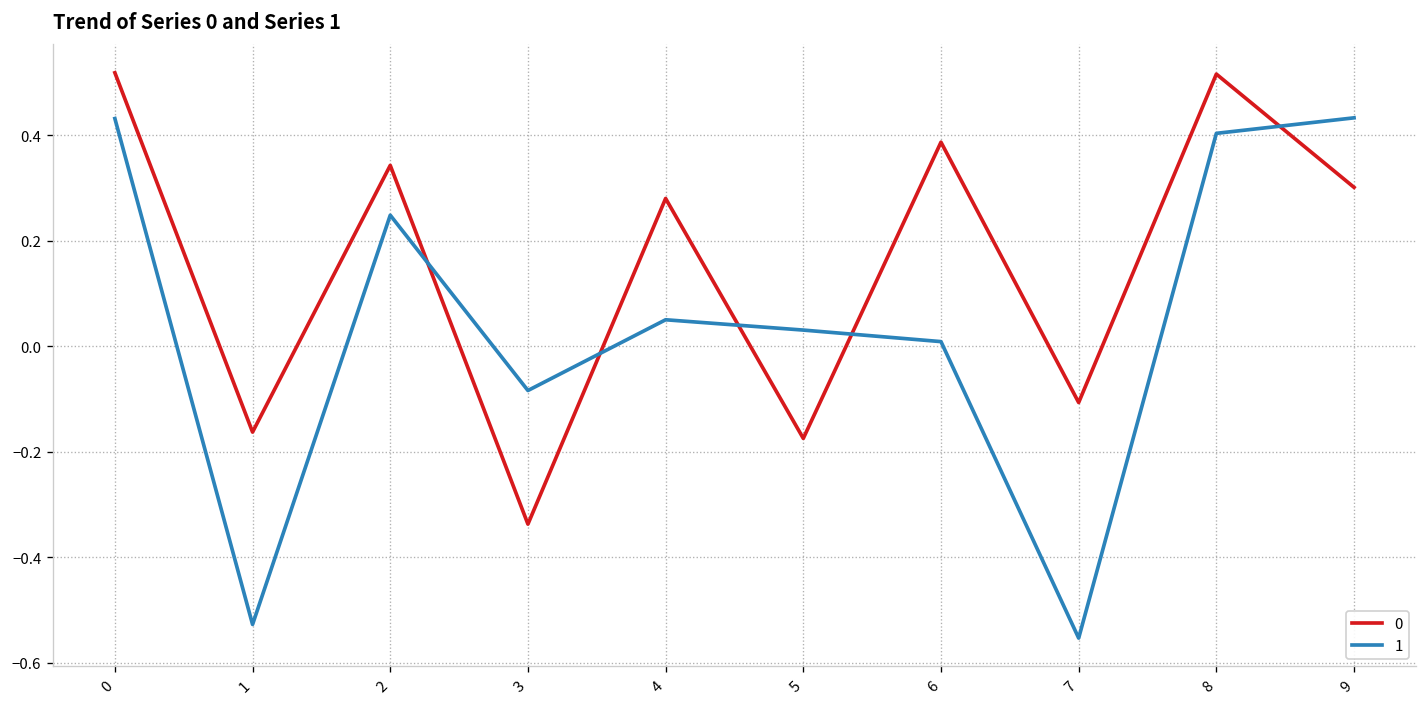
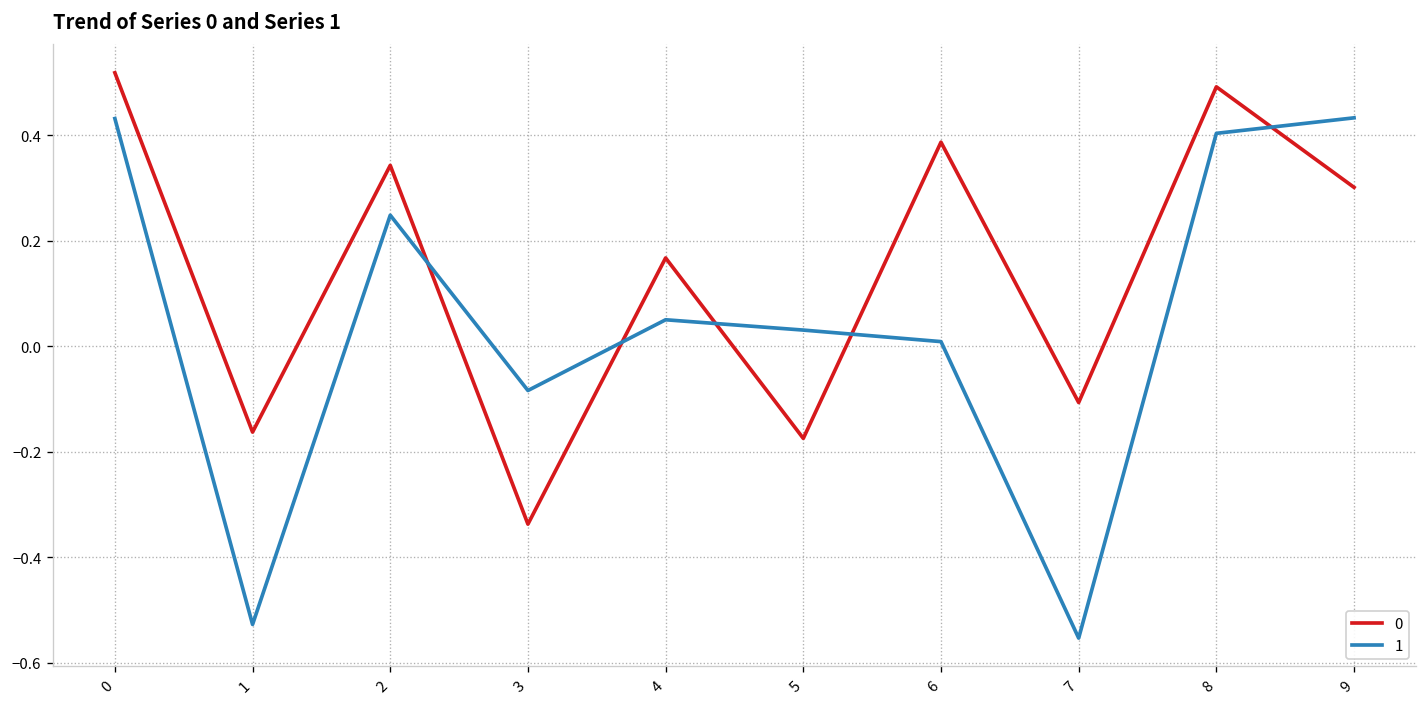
0, 4: 0.28 -> 0.17
0, 8: 0.52 -> 0.49
